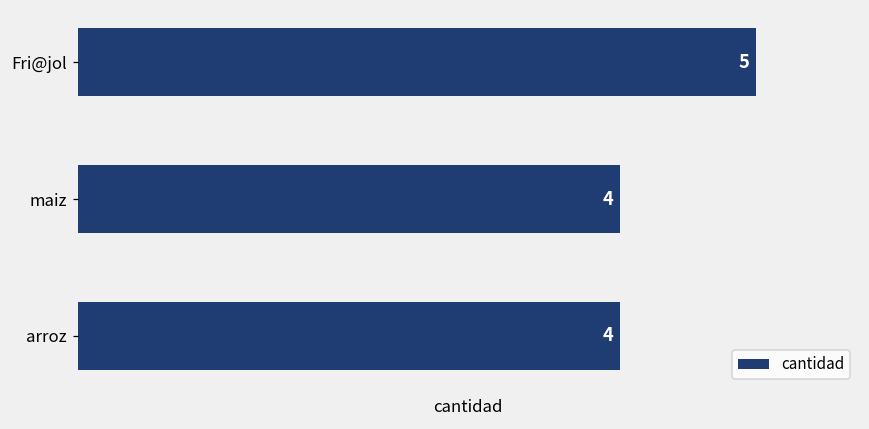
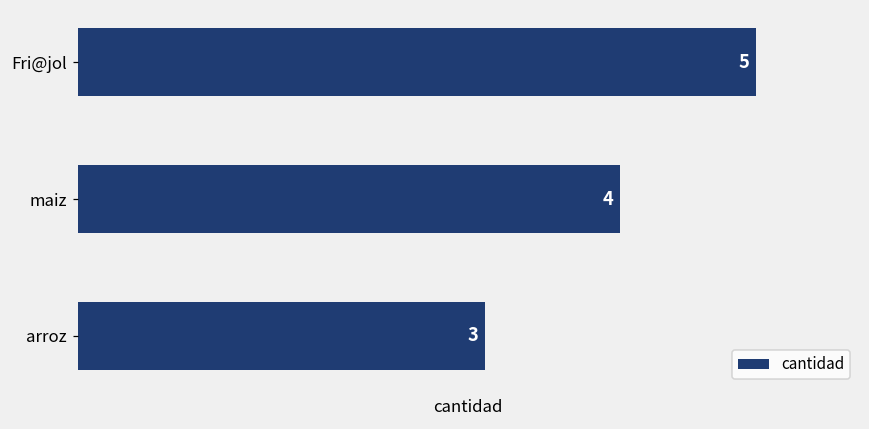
arroz: 4 -> 3
